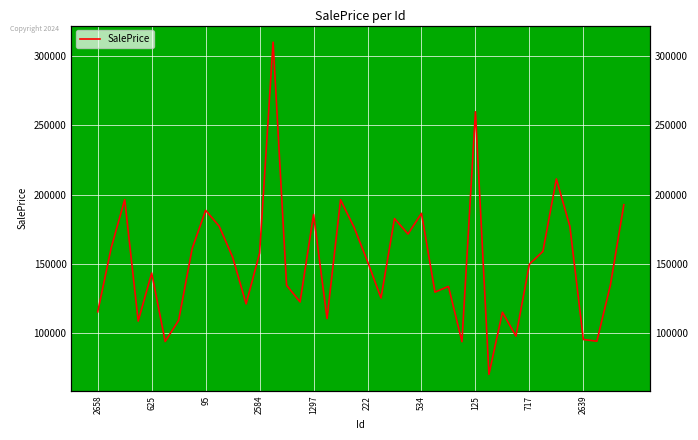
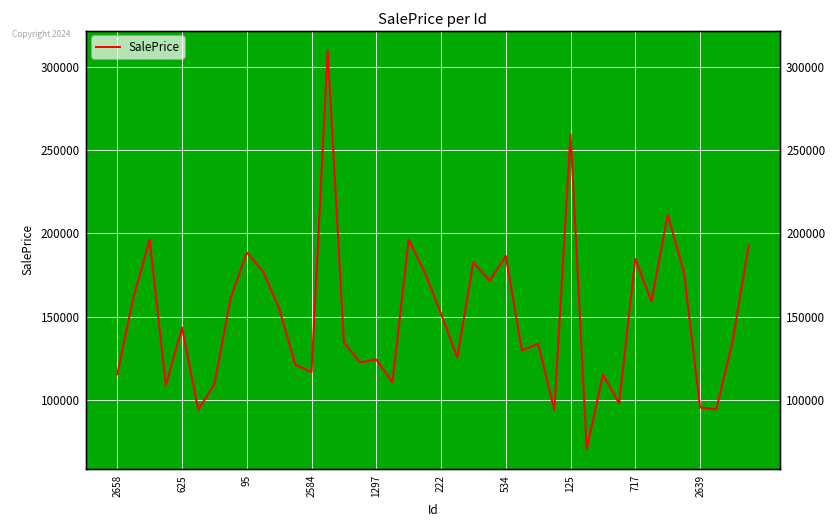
2584: 158000 -> 117000
1297: 186000 -> 124000
717: 150000 -> 185000
